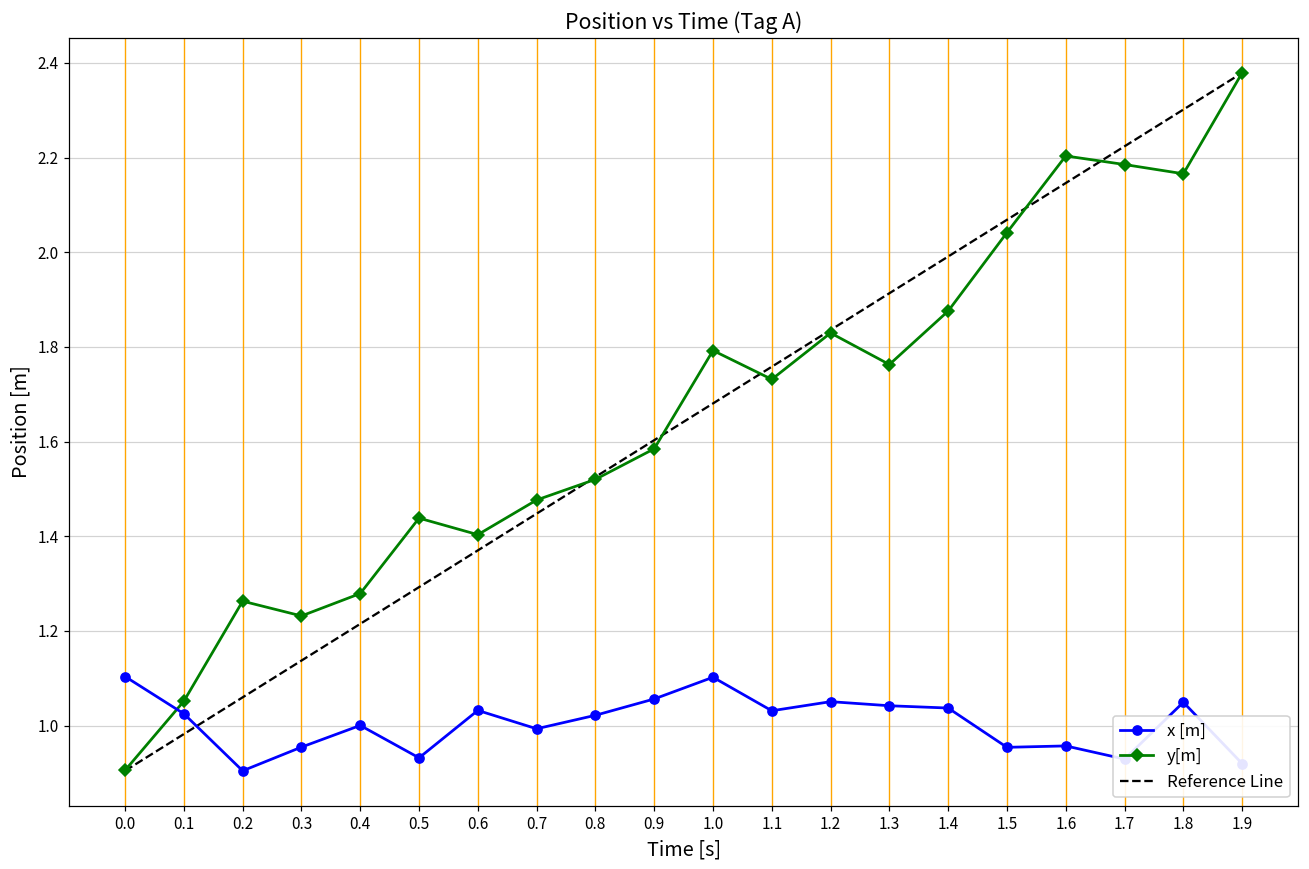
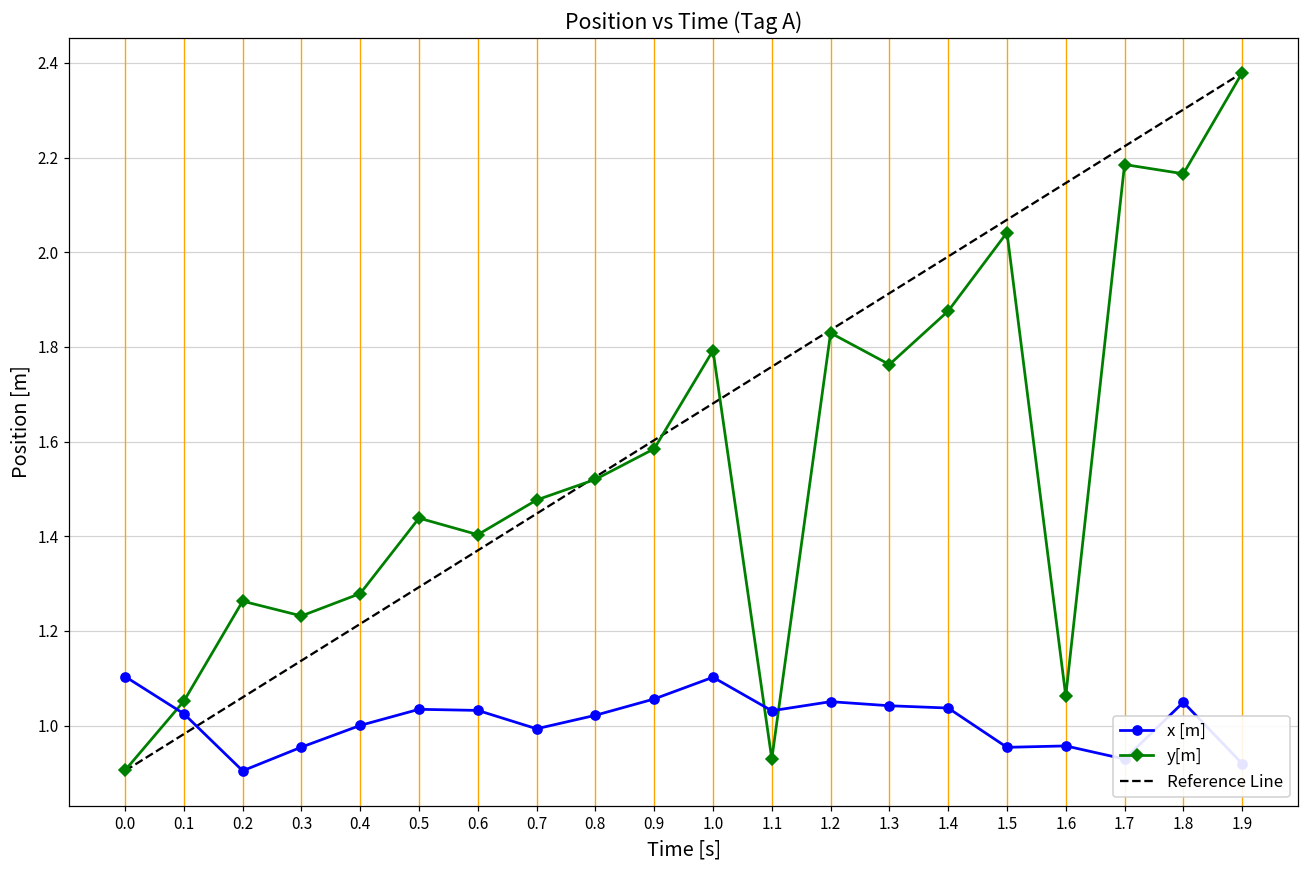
x [m], 0.5: 0.93 -> 1.03
y[m], 1.1: 1.73 -> 0.93
y[m], 1.6: 2.20 -> 1.06
